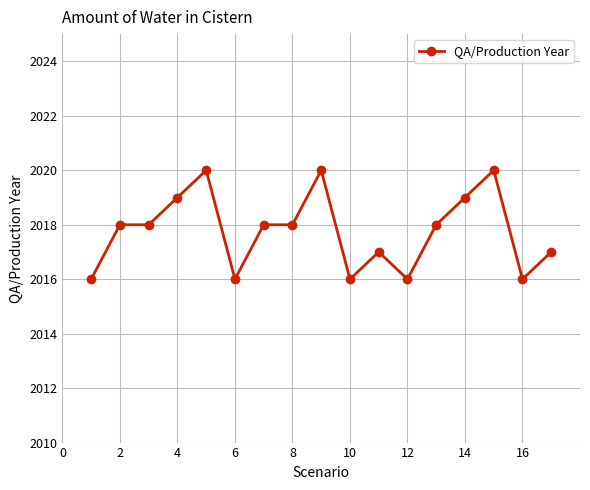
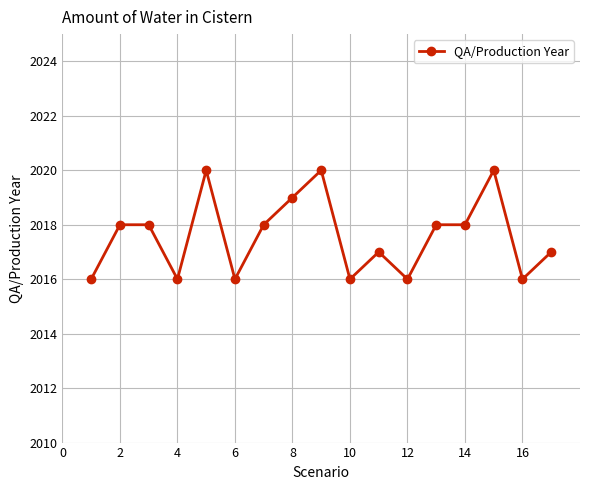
4: 2019 -> 2016
8: 2018 -> 2019
14: 2019 -> 2018
